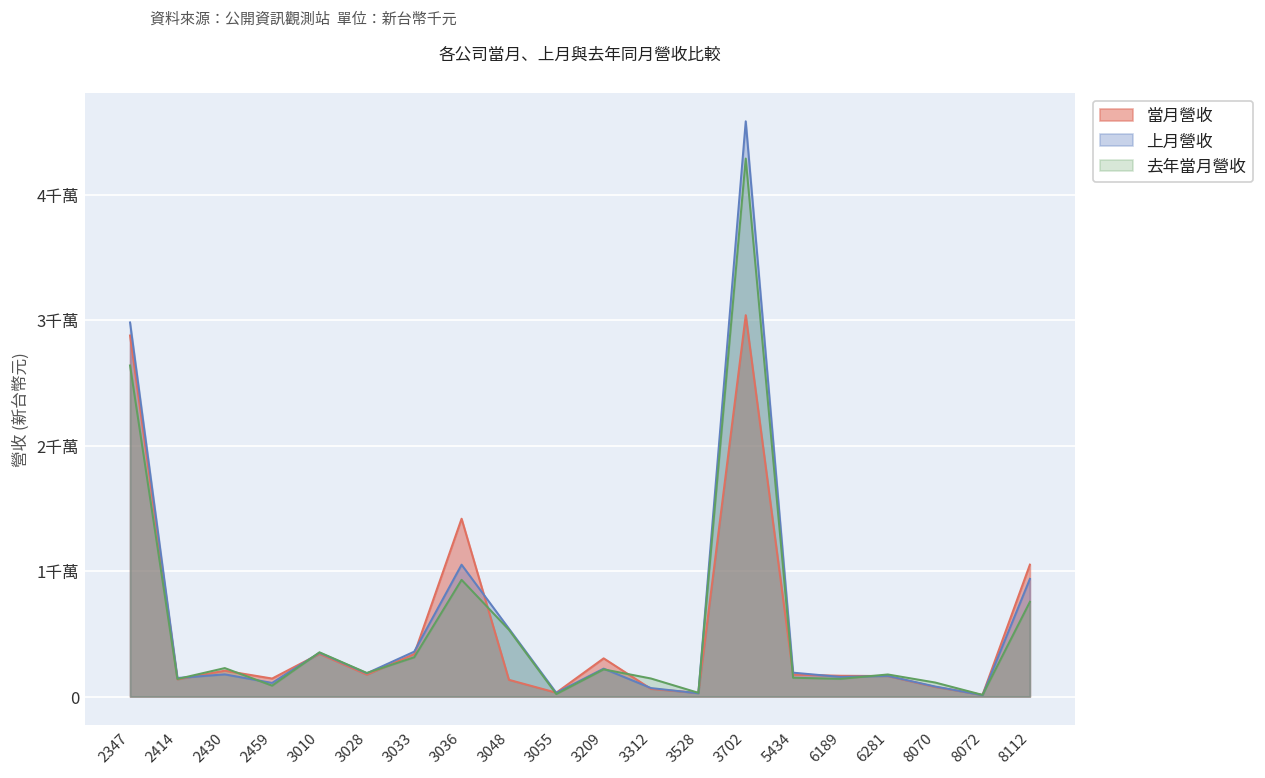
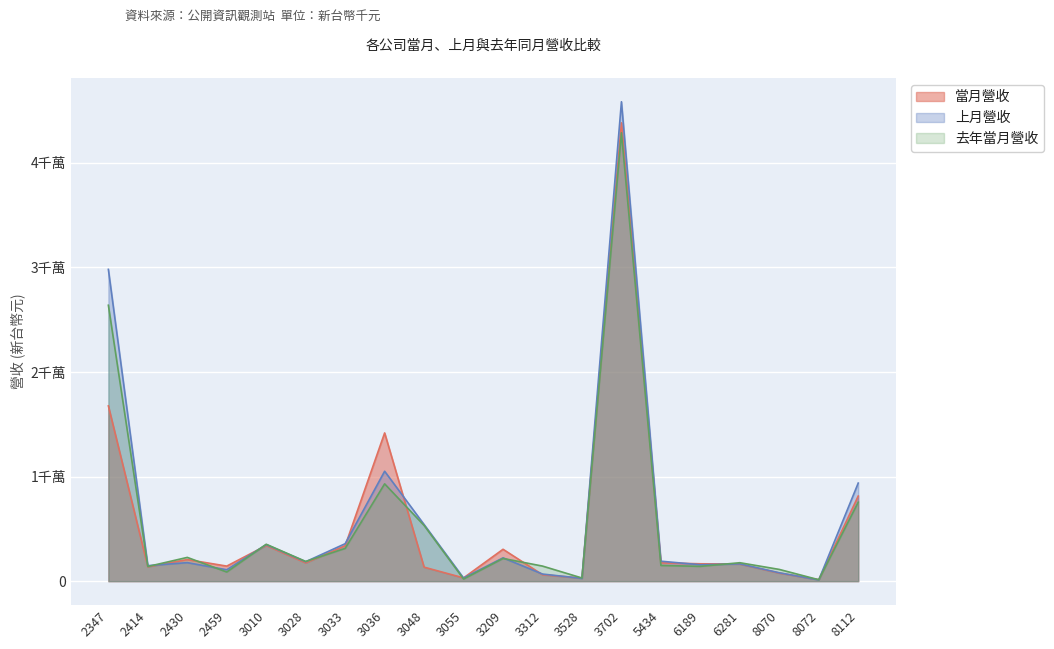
當月營收, 2347: 2.88千萬 -> 1.68千萬
當月營收, 3702: 3.04千萬 -> 4.38千萬
當月營收, 8112: 1.05千萬 -> 0.81千萬
